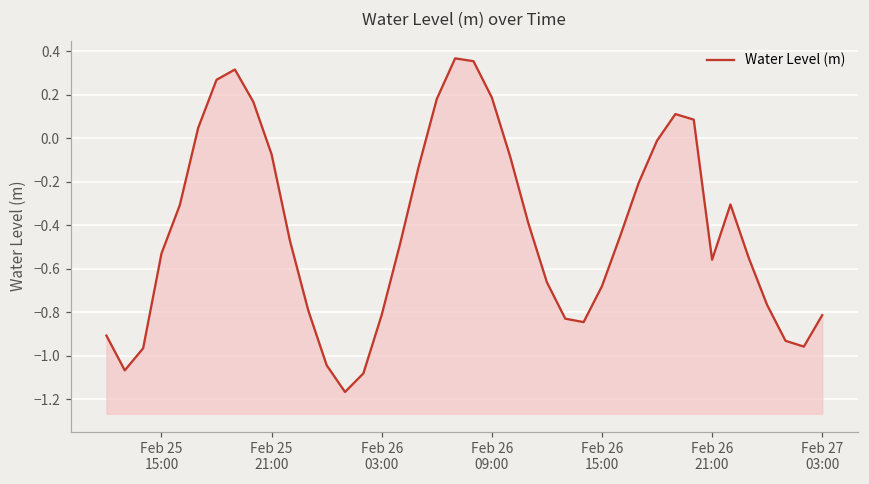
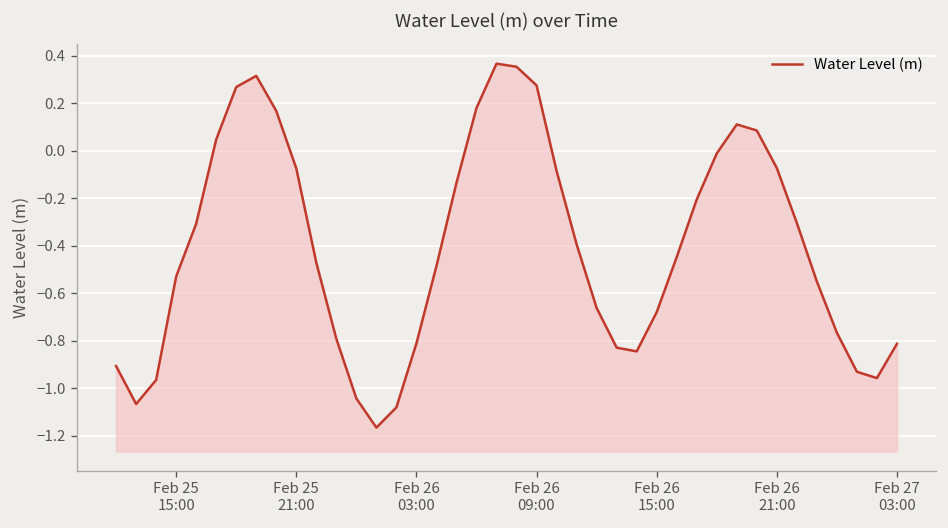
Feb 26 09:00: 0.19 -> 0.28
Feb 26 21:00: -0.56 -> -0.07
